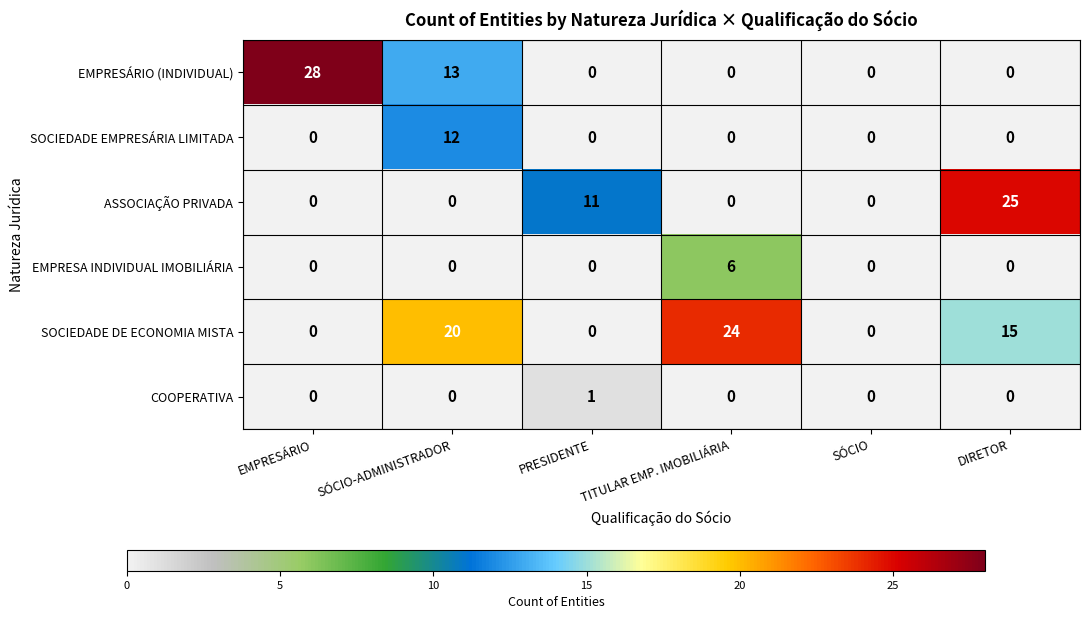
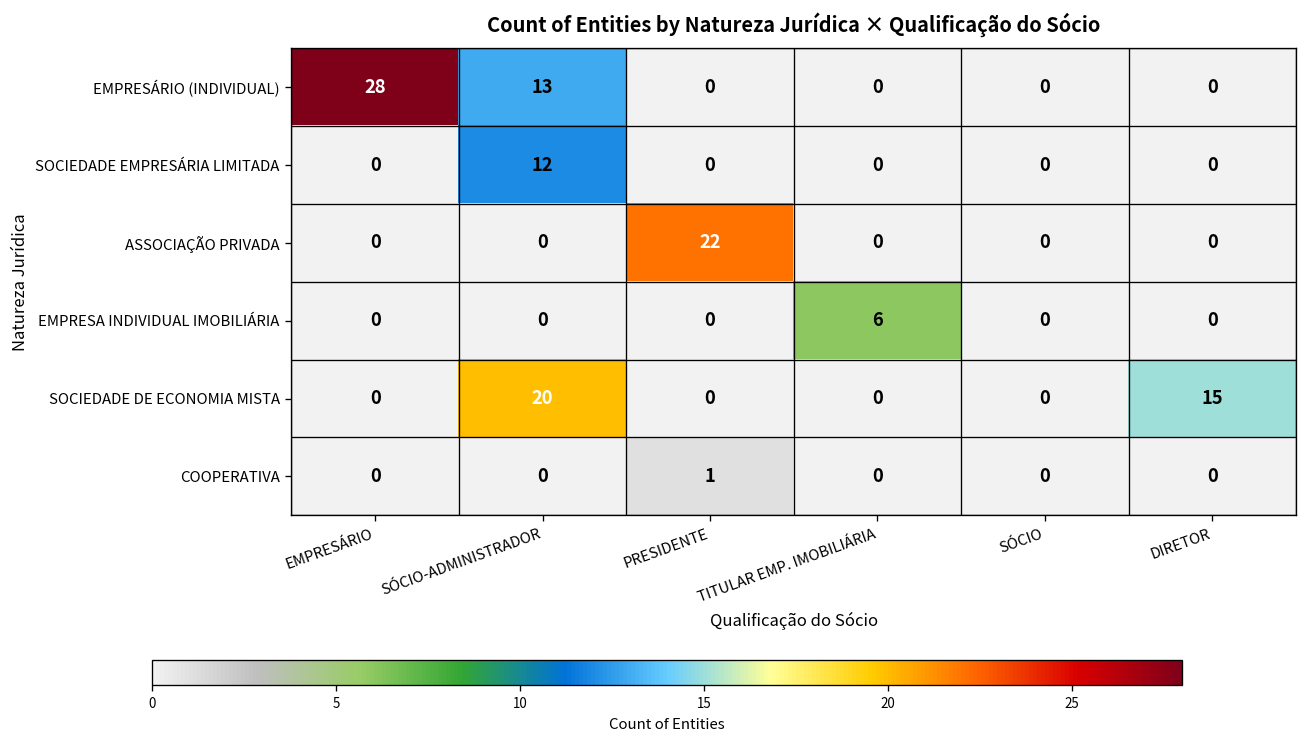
ASSOCIAÇÃO PRIVADA, PRESIDENTE: 11 -> 22
ASSOCIAÇÃO PRIVADA, DIRETOR: 25 -> 0
SOCIEDADE DE ECONOMIA MISTA, TITULAR EMP. IMOBILIÁRIA: 24 -> 0
